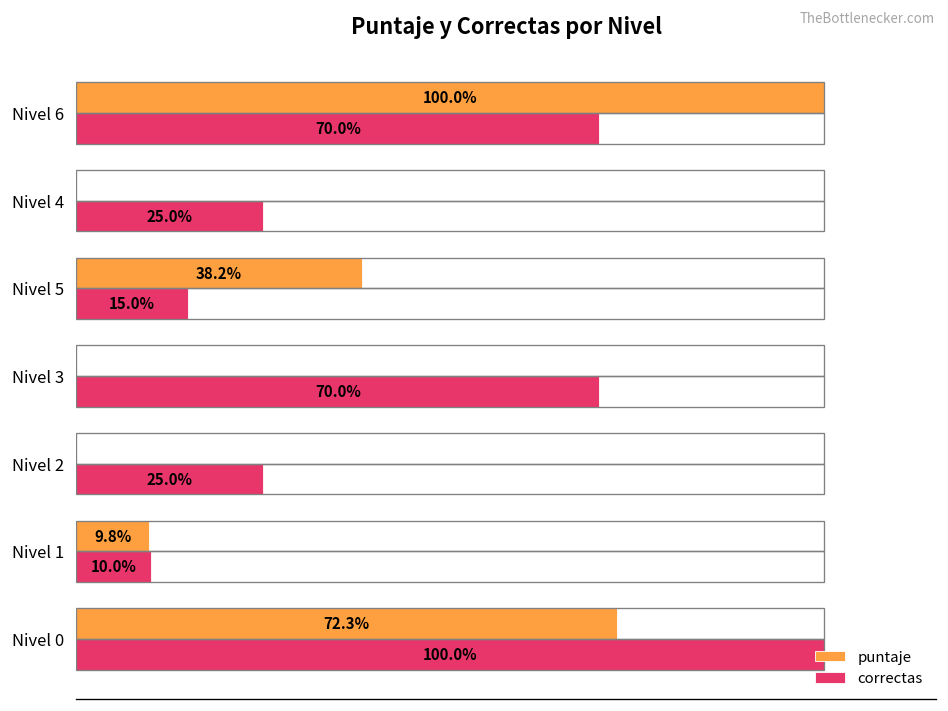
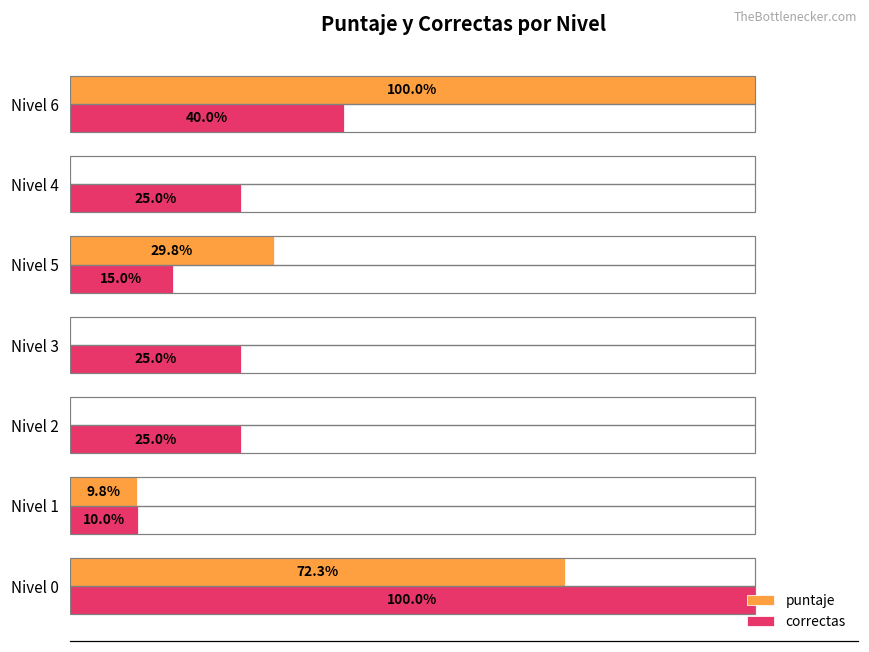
correctas, Nivel 6: 70.0% -> 40.0%
puntaje, Nivel 5: 38.2% -> 29.8%
correctas, Nivel 3: 70.0% -> 25.0%
